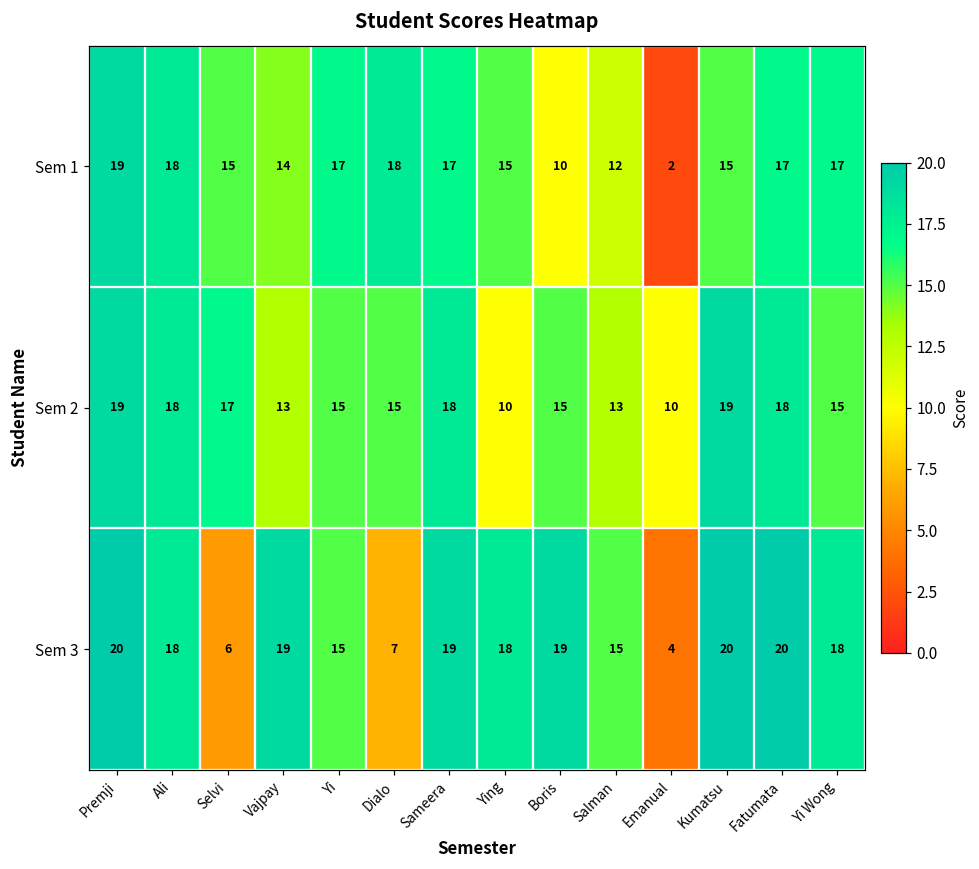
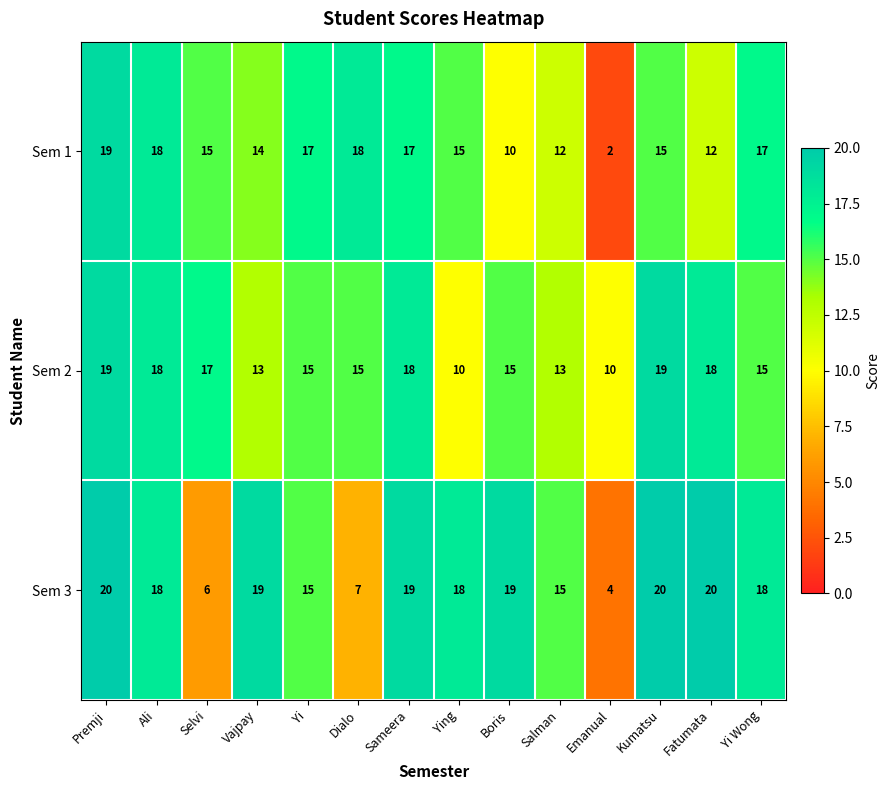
Sem 1, Fatumata: 17 -> 12
